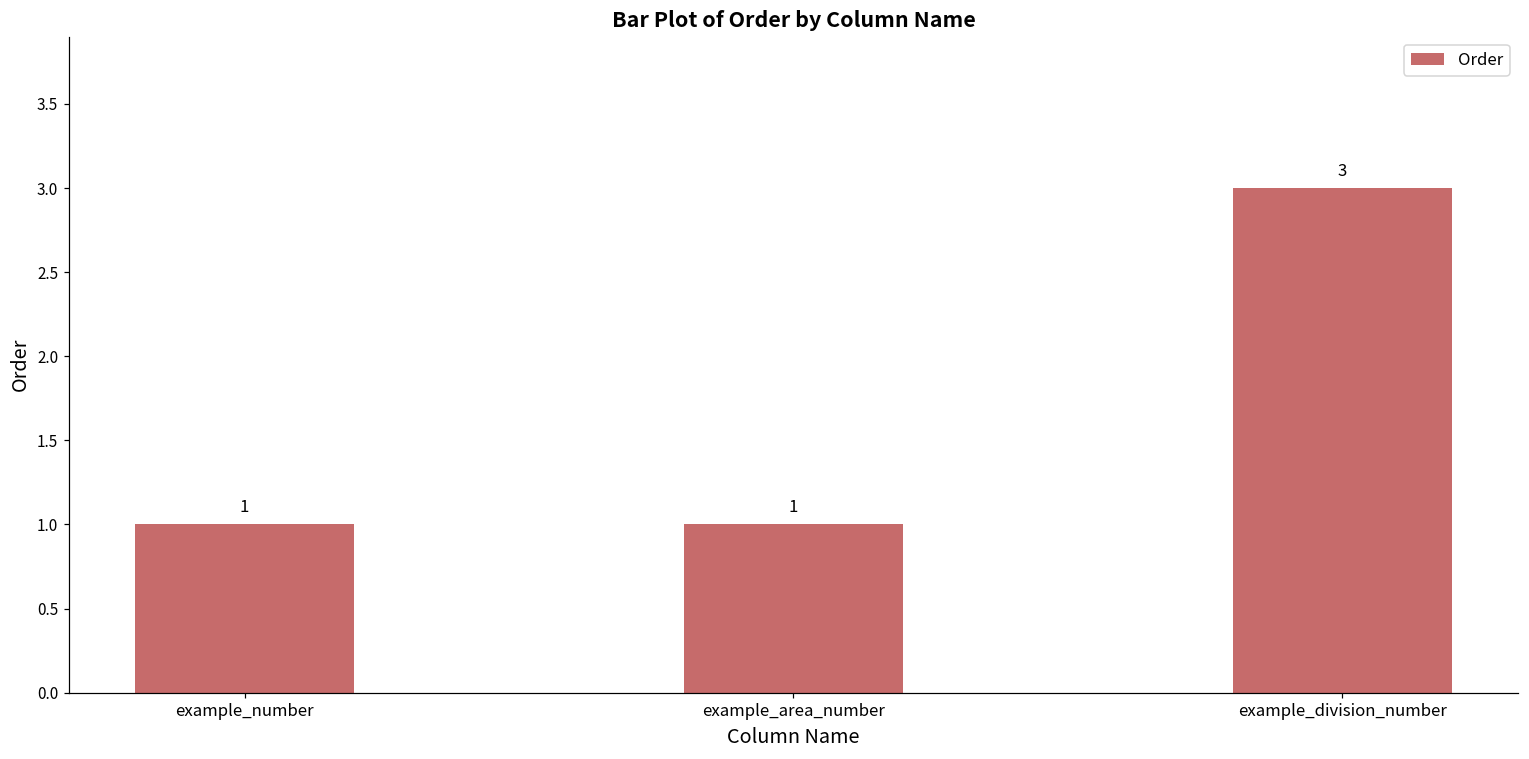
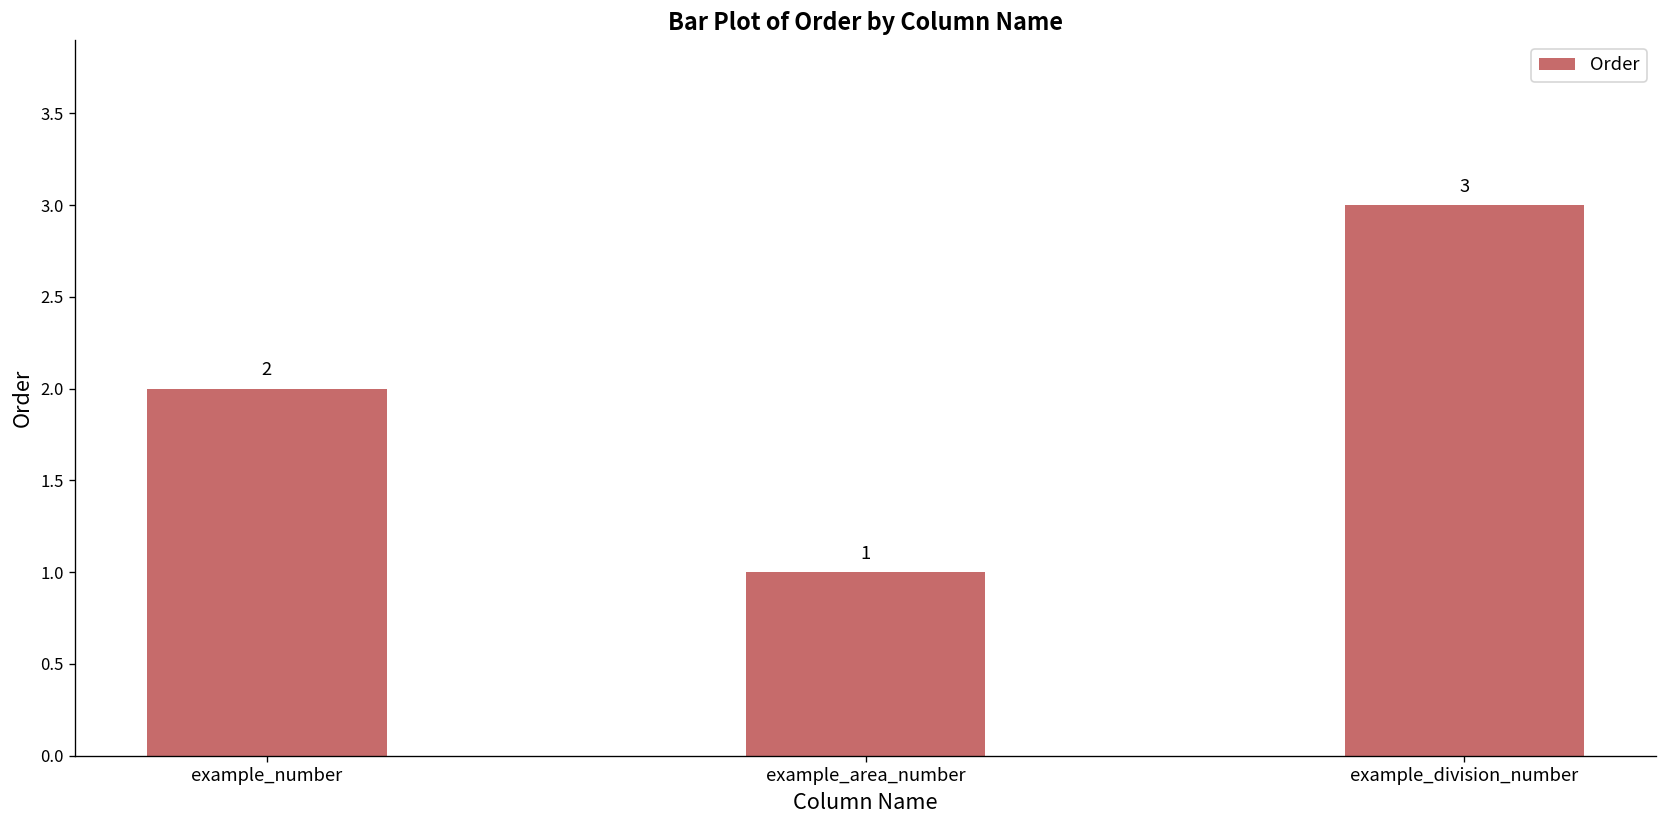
example_number: 1 -> 2
